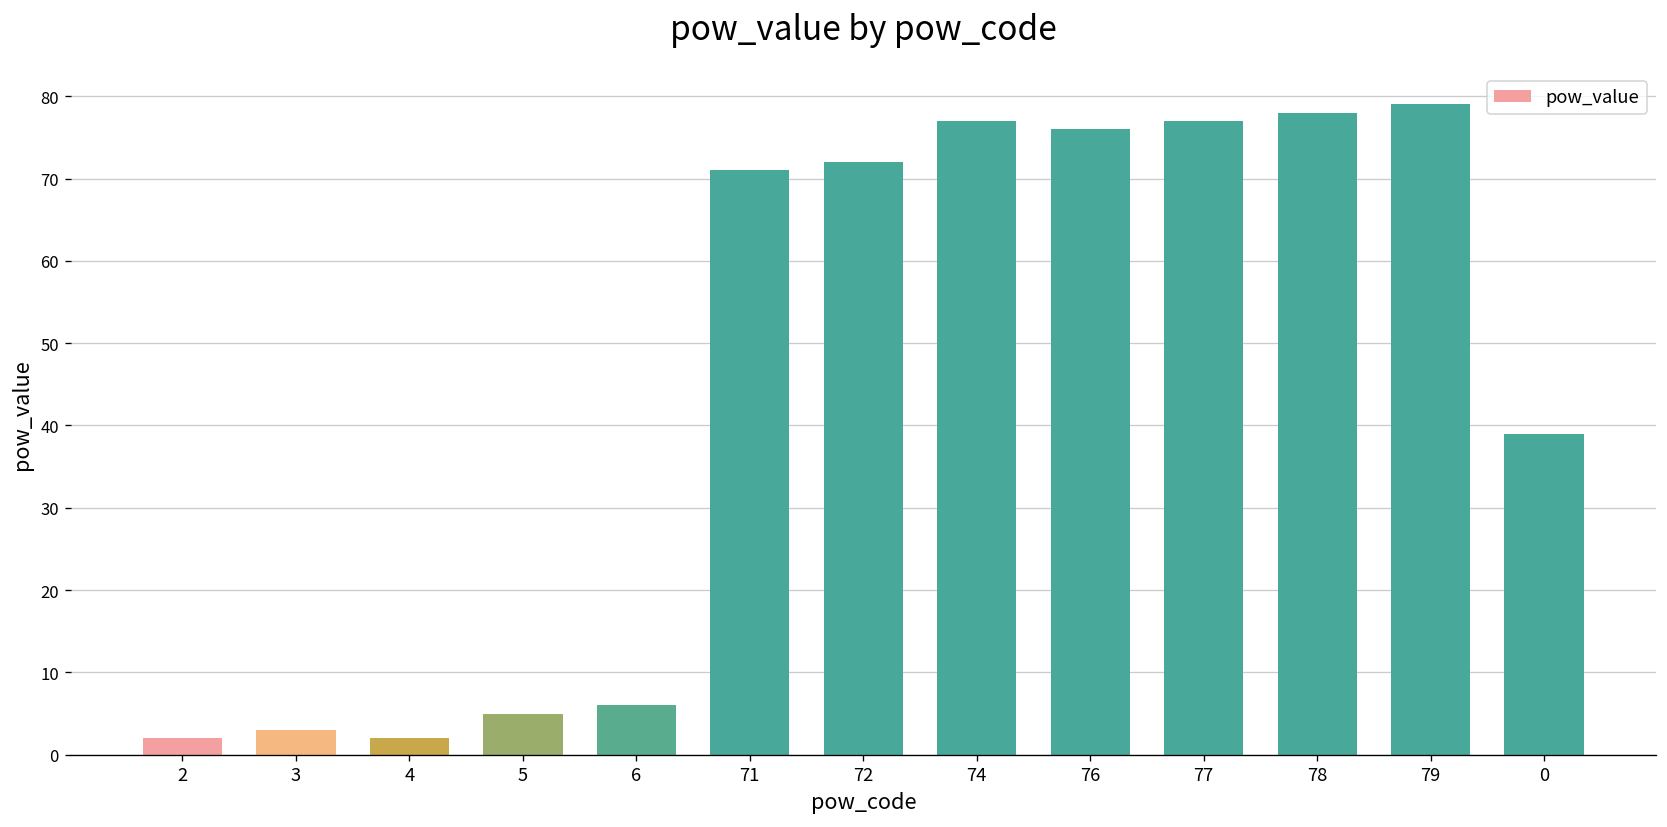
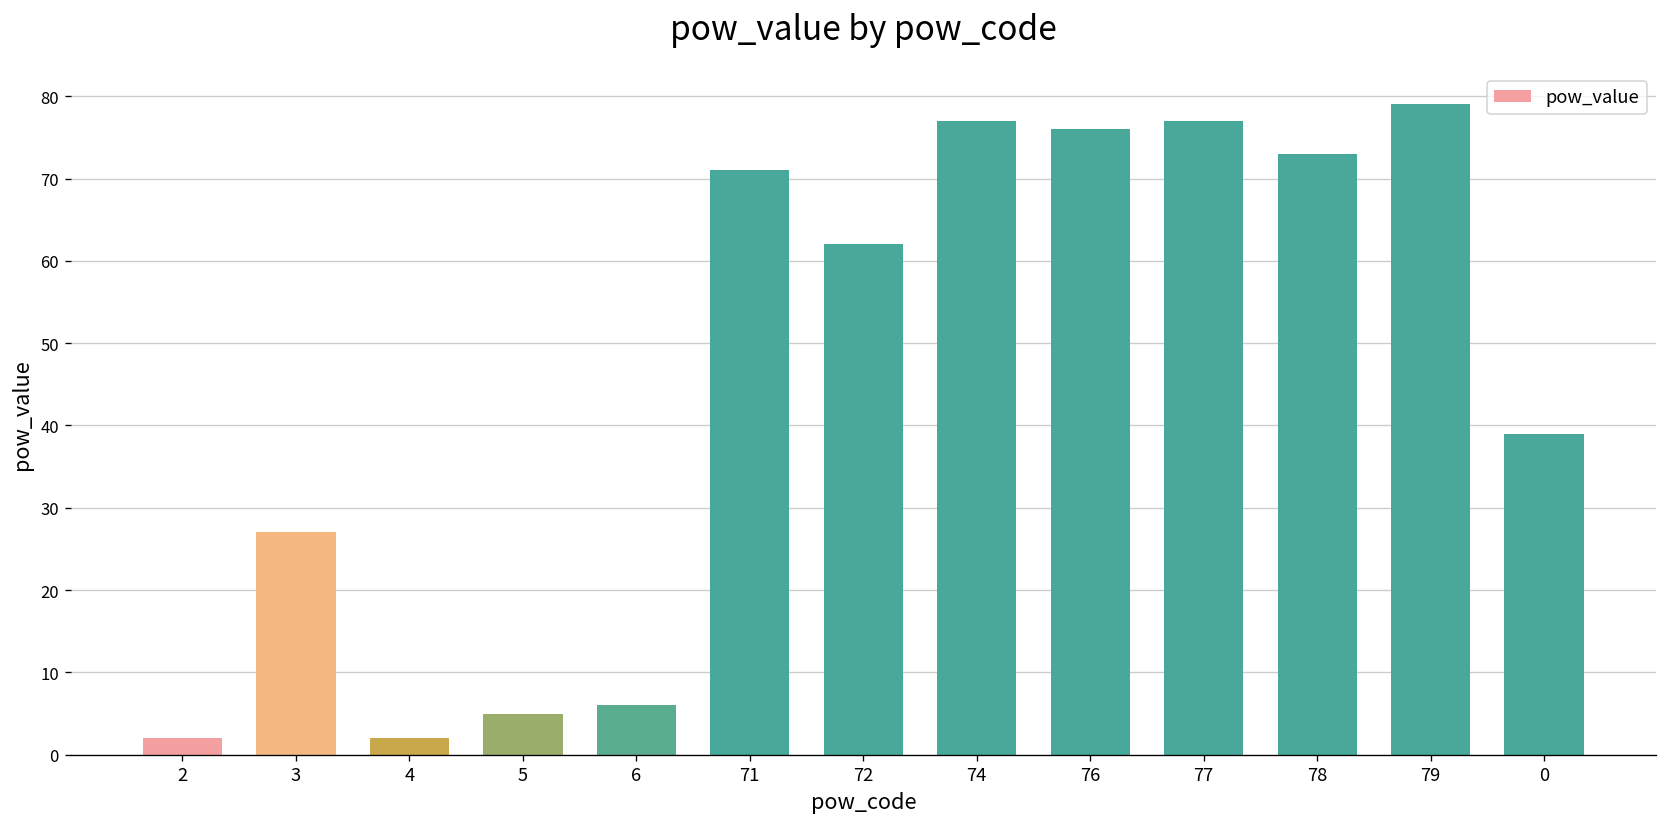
3: 3 -> 27
72: 72 -> 62
78: 78 -> 73
